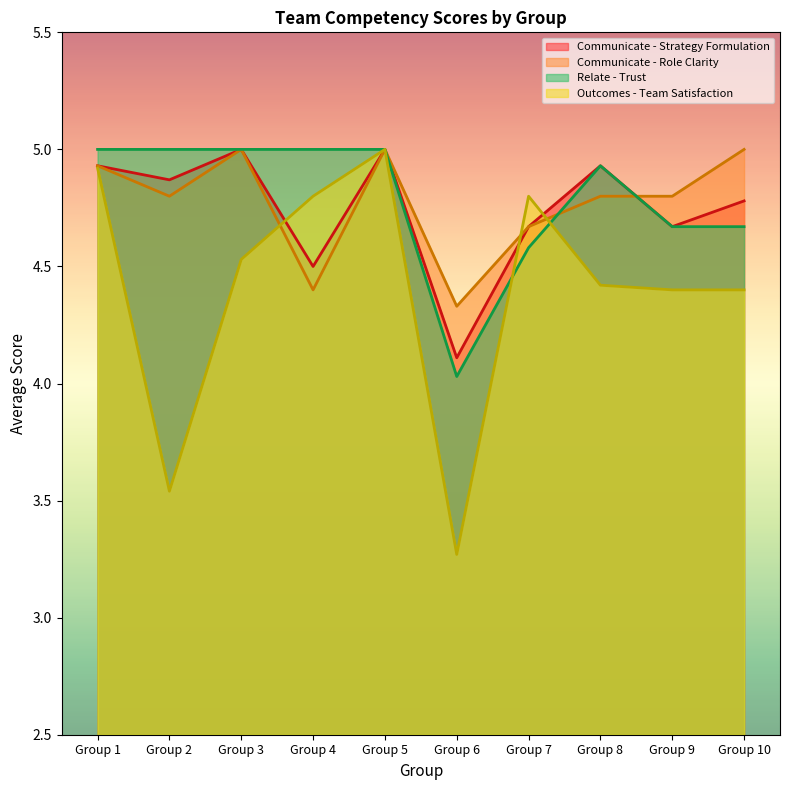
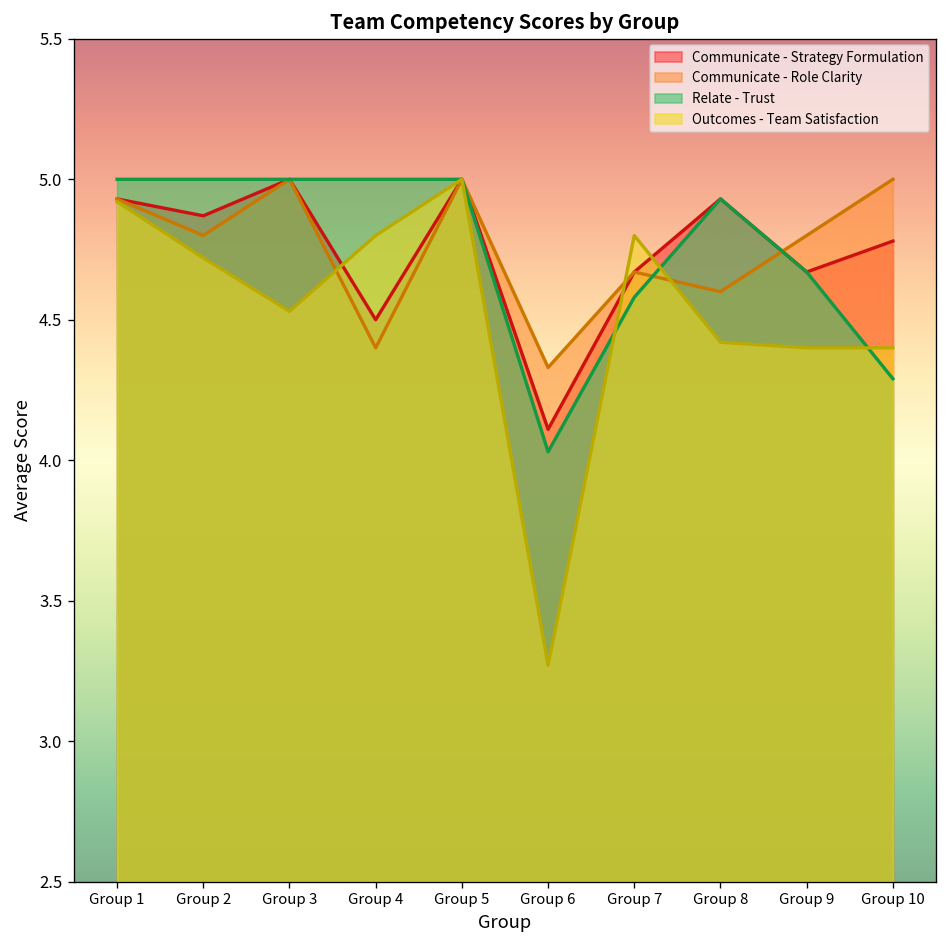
Outcomes - Team Satisfaction, Group 2: 3.54 -> 4.72
Communicate - Role Clarity, Group 8: 4.8 -> 4.6
Relate - Trust, Group 10: 4.67 -> 4.29
